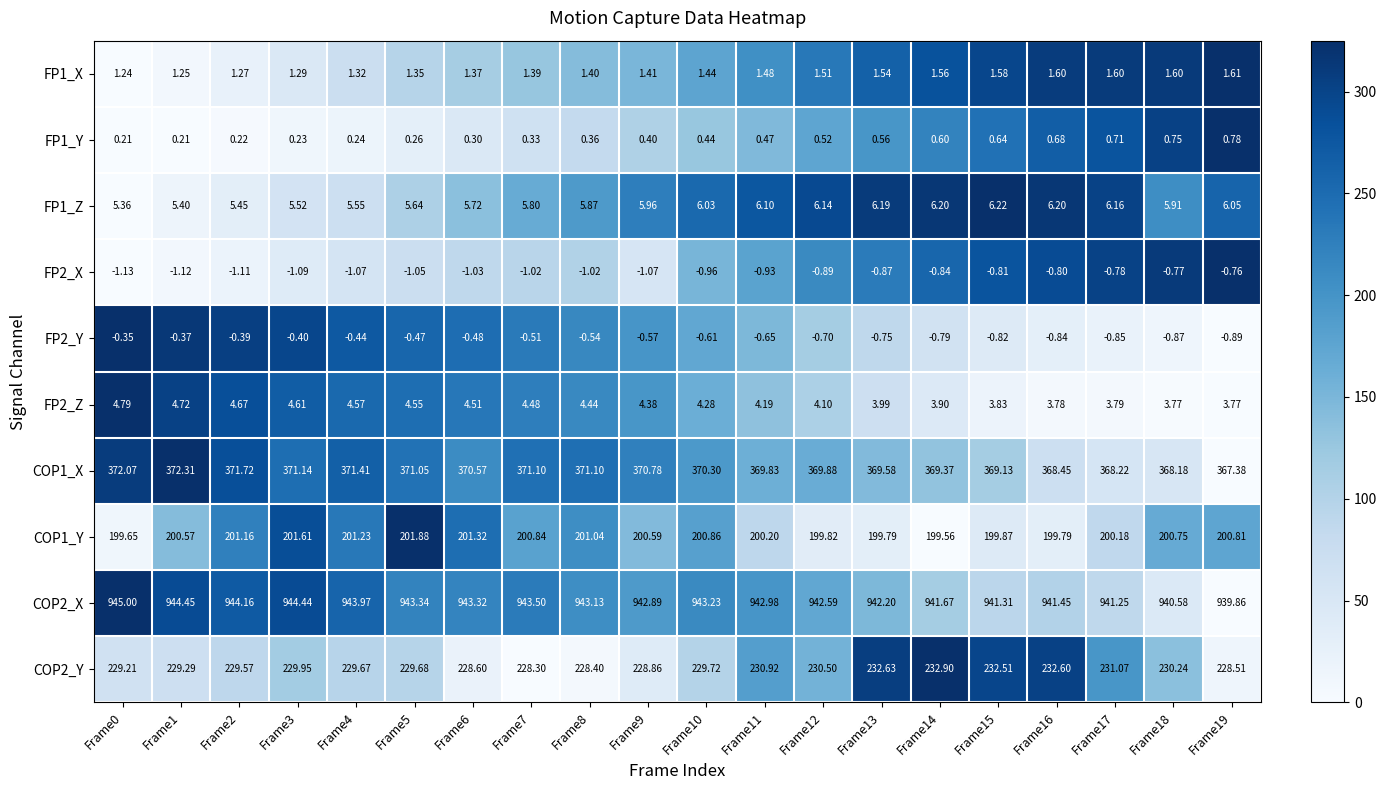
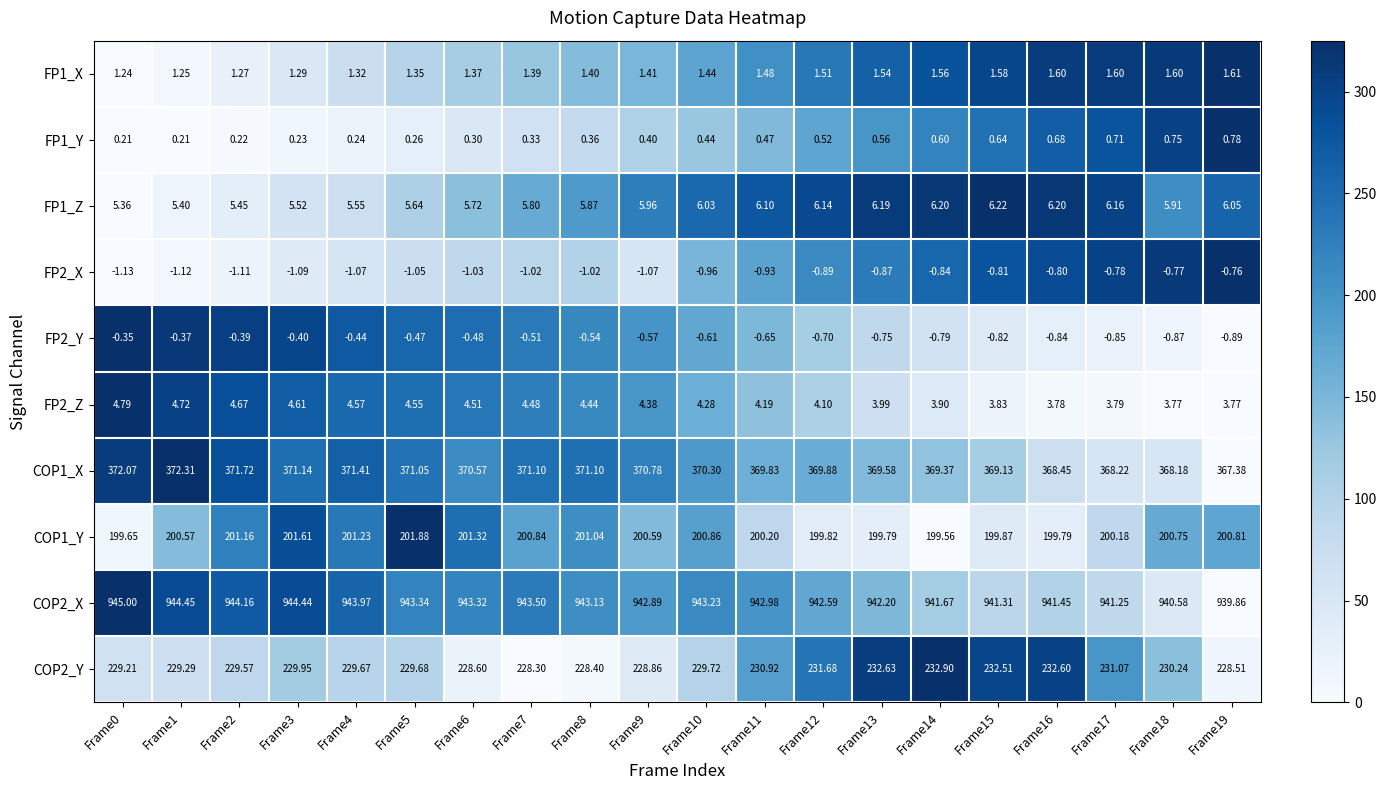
COP2_Y, Frame12: 230.50 -> 231.68
